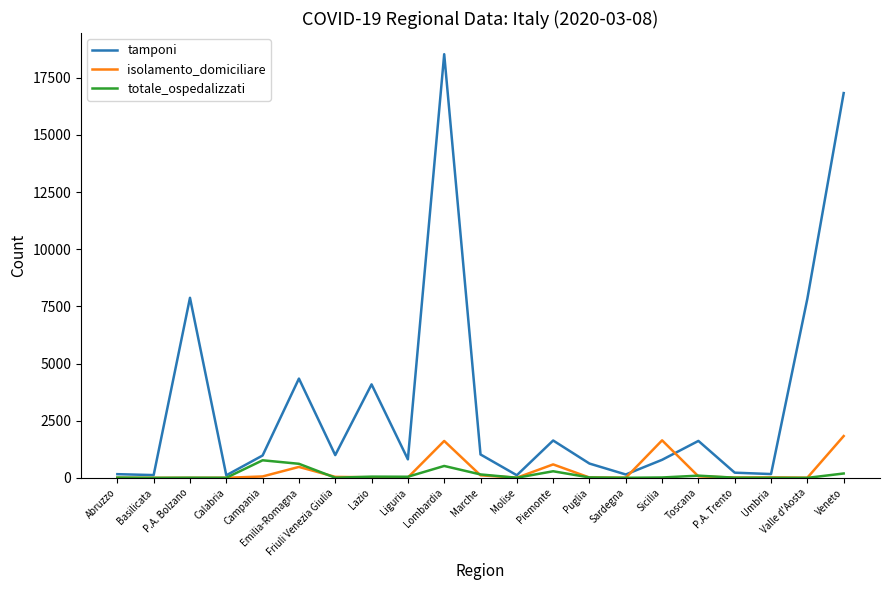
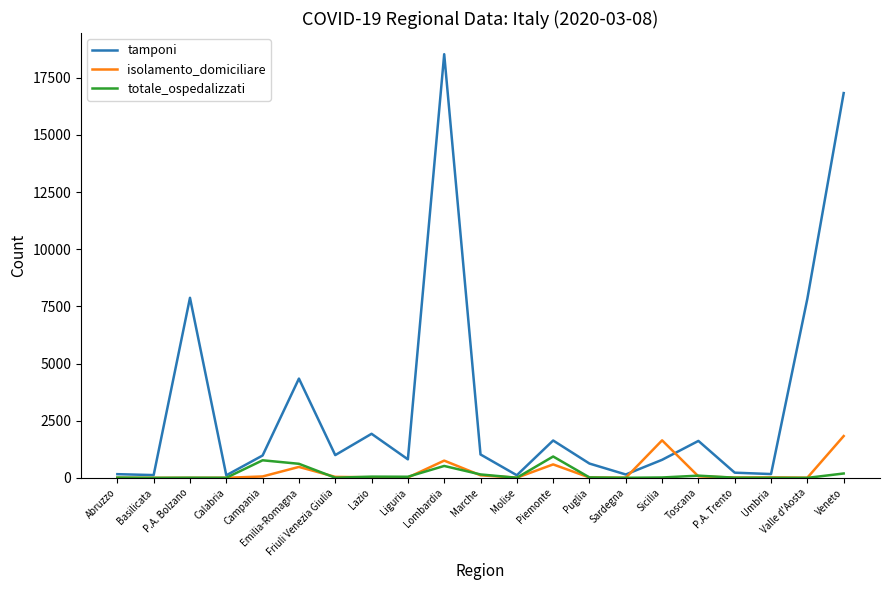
tamponi, Lazio: 4100 -> 1900
isolamento_domiciliare, Lombardia: 1600 -> 800
totale_ospedalizzati, Piemonte: 300 -> 900
